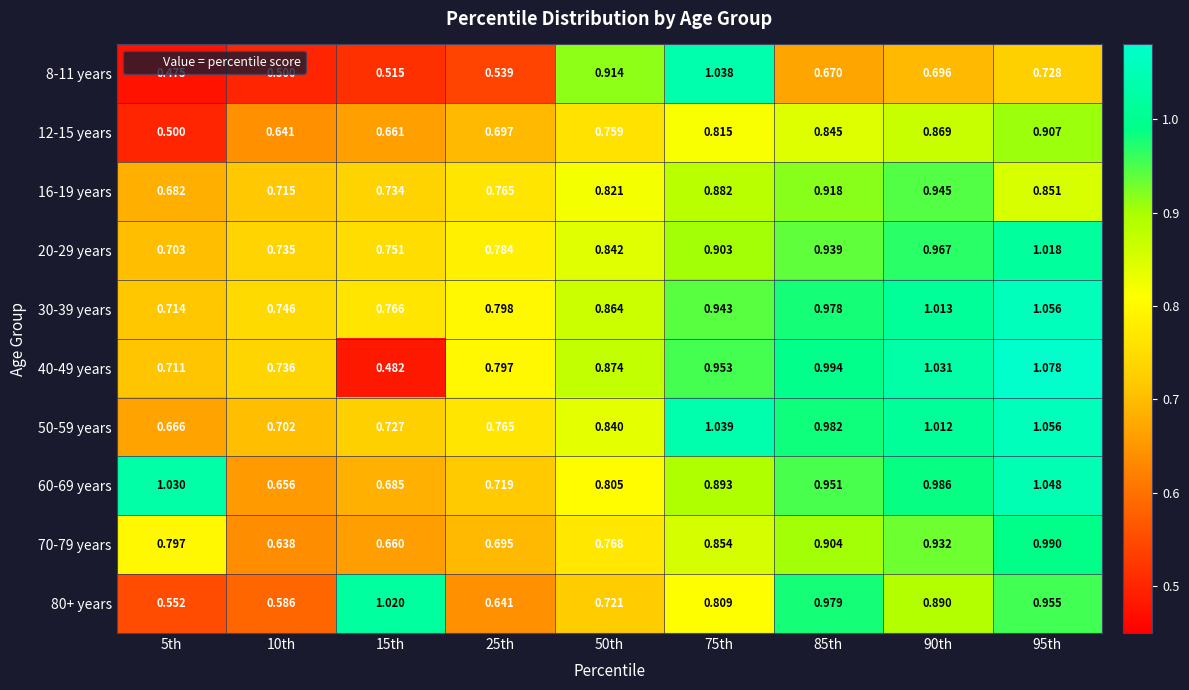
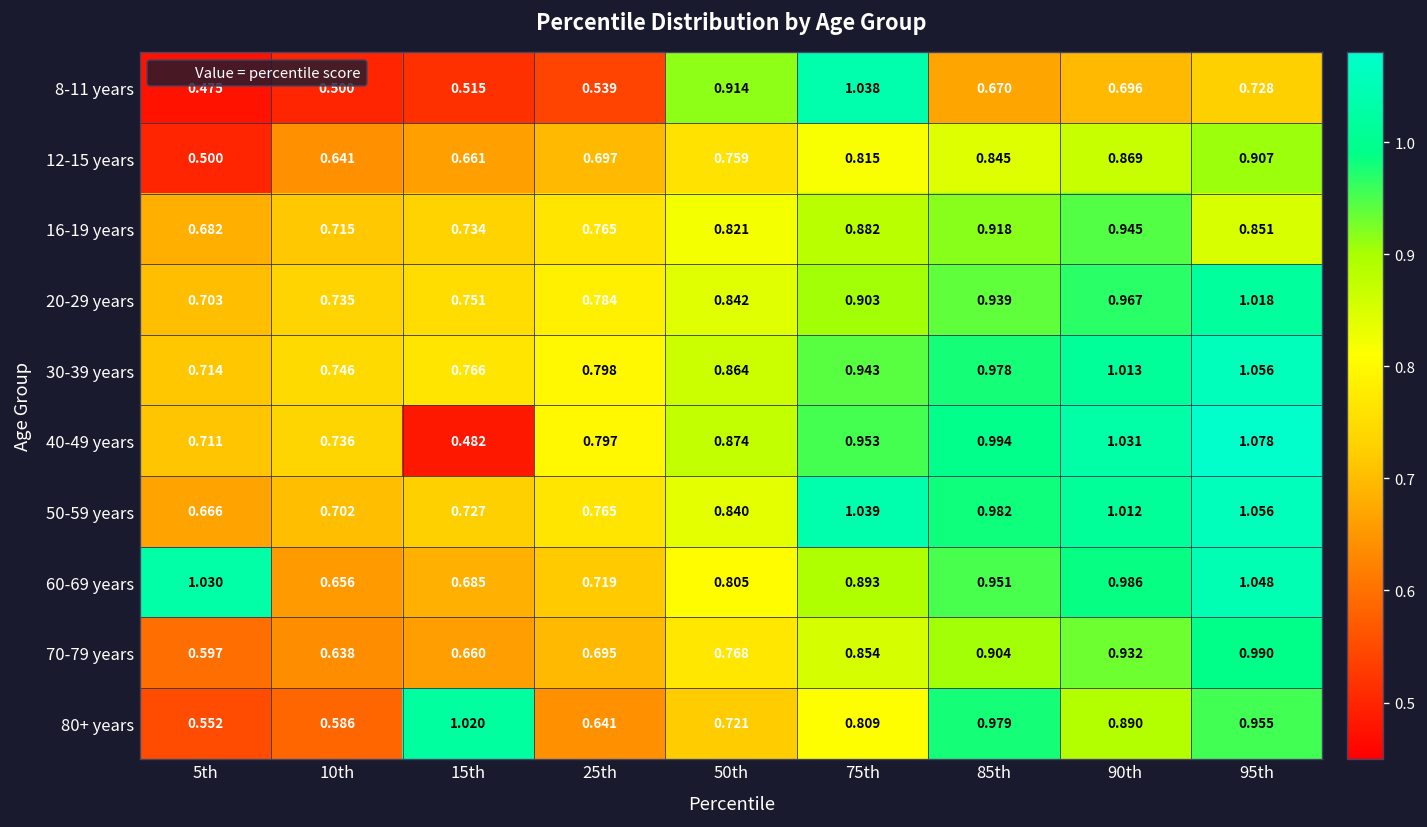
70-79 years, 5th: 0.797 -> 0.597
